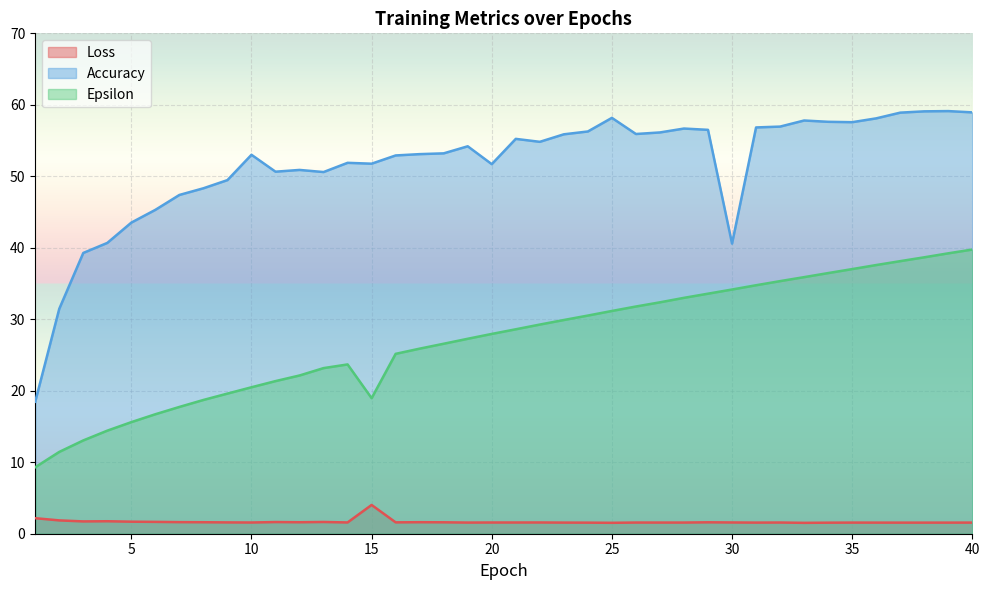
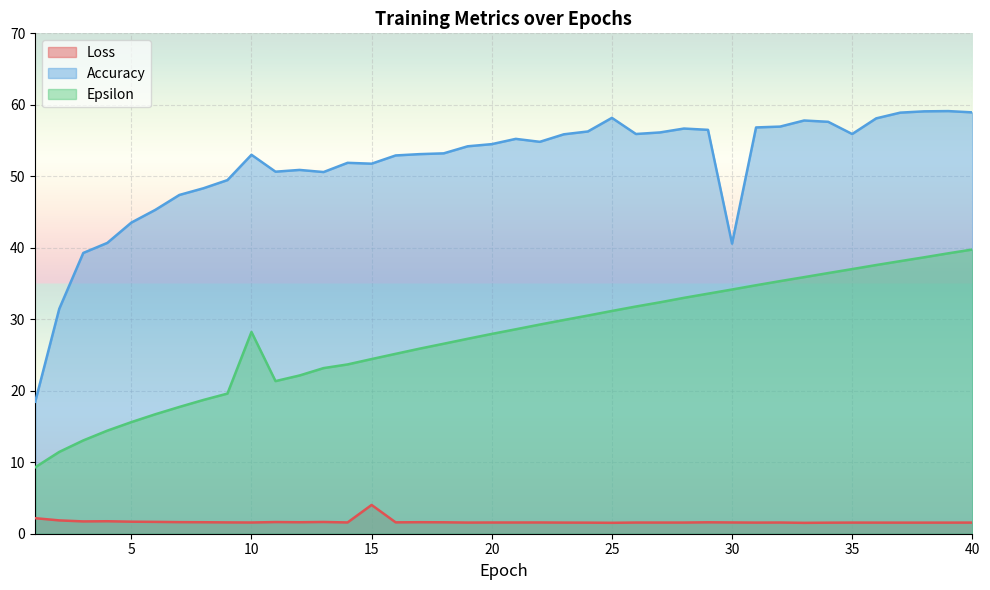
Epsilon, 10: 20 -> 28
Epsilon, 15: 19 -> 24
Accuracy, 20: 52 -> 54
Accuracy, 35: 58 -> 56
